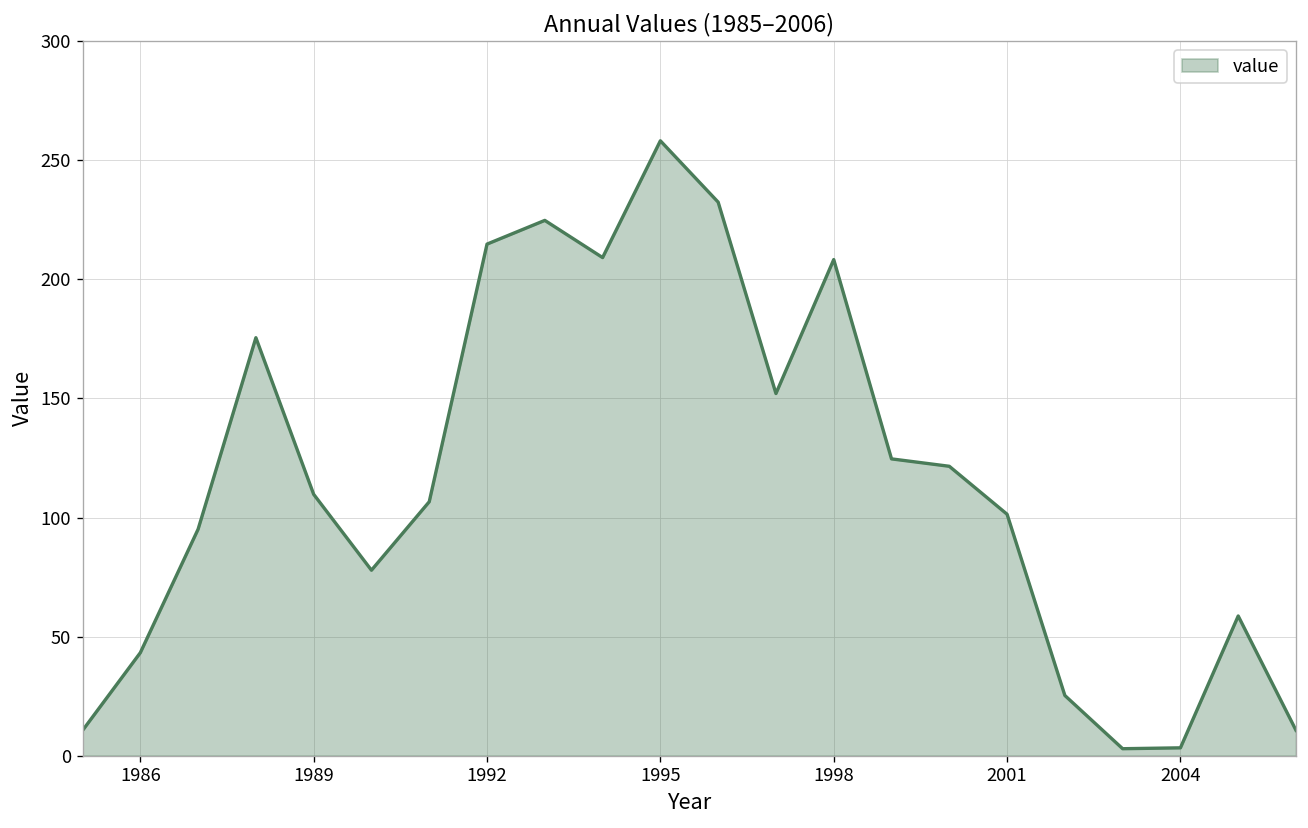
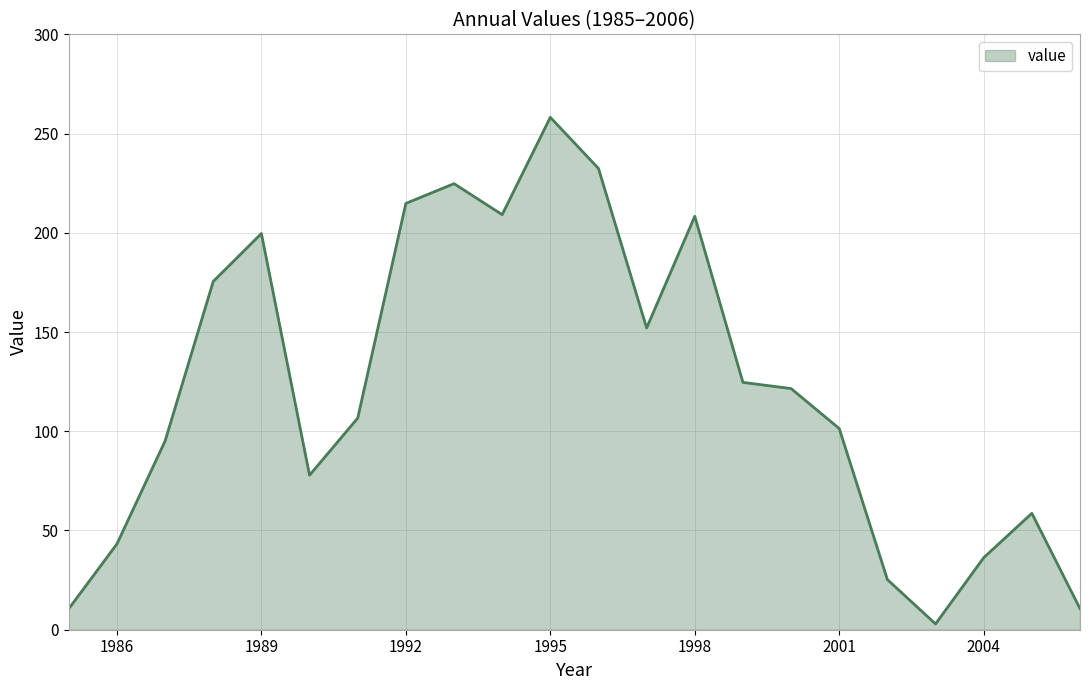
1989: 110 -> 200
2004: 3 -> 36
